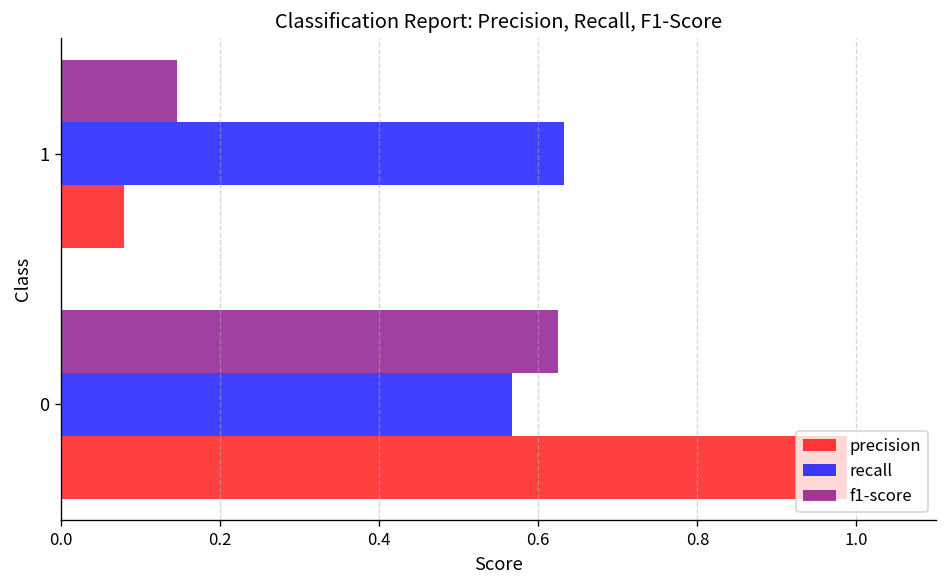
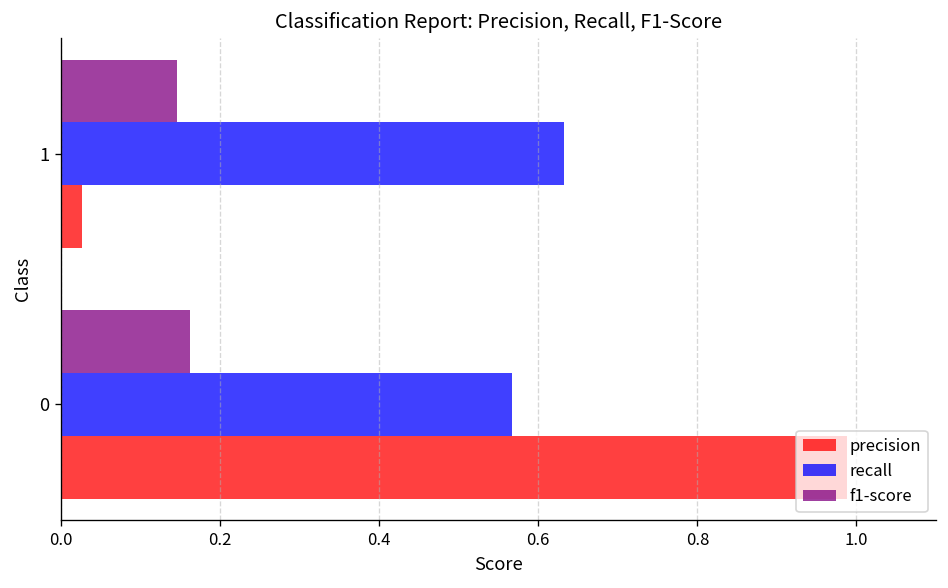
precision, 1: 0.08 -> 0.03
f1-score, 0: 0.62 -> 0.16
